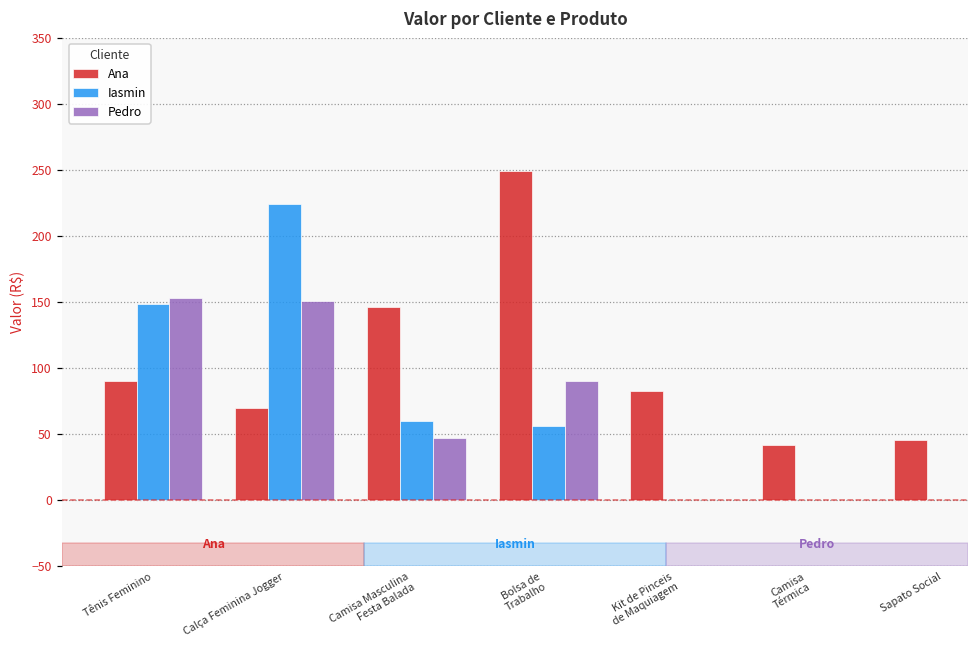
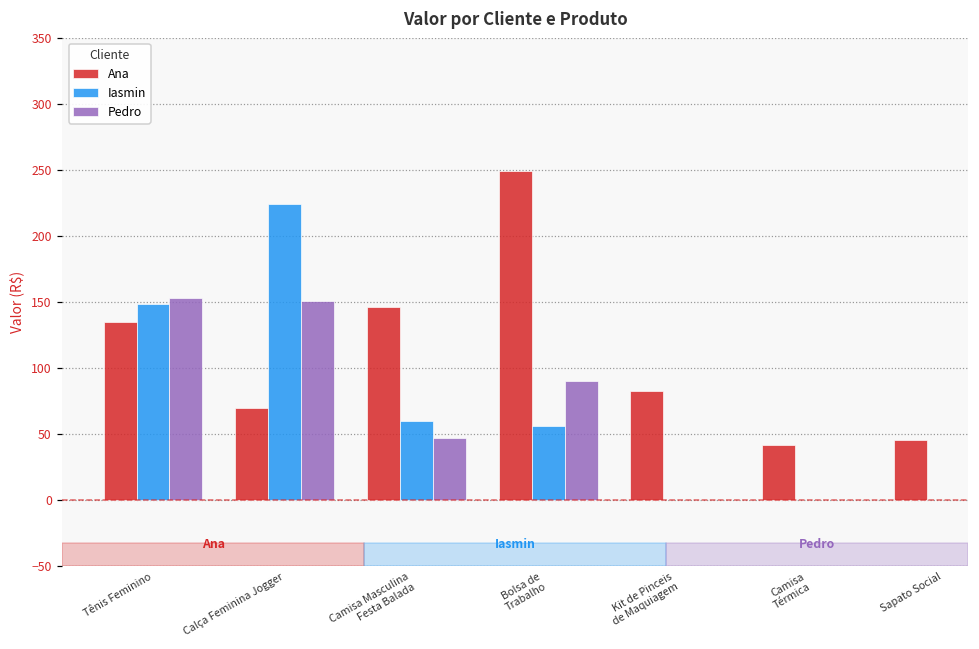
Ana, Tênis Feminino: 90 -> 135
